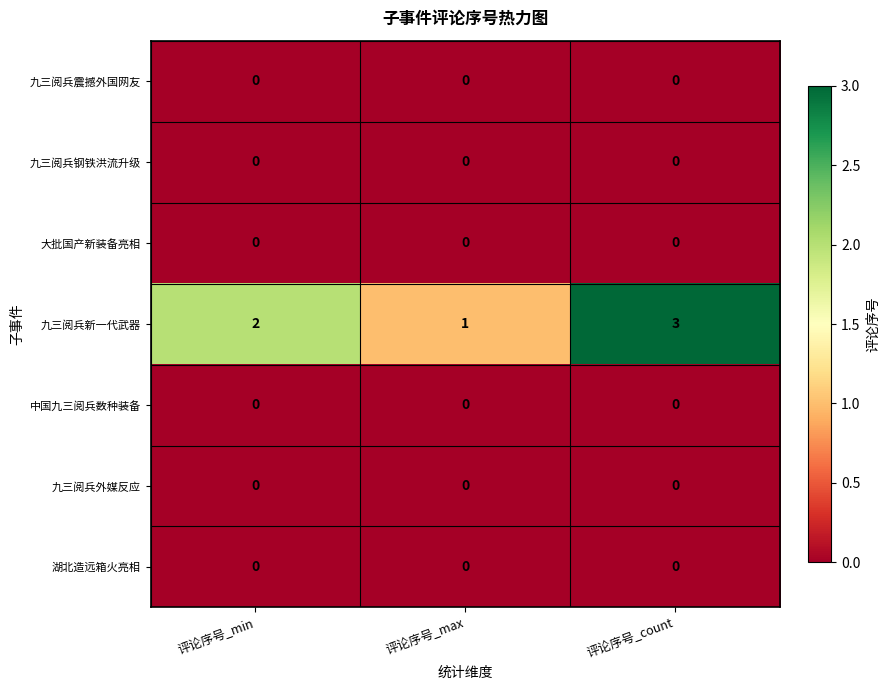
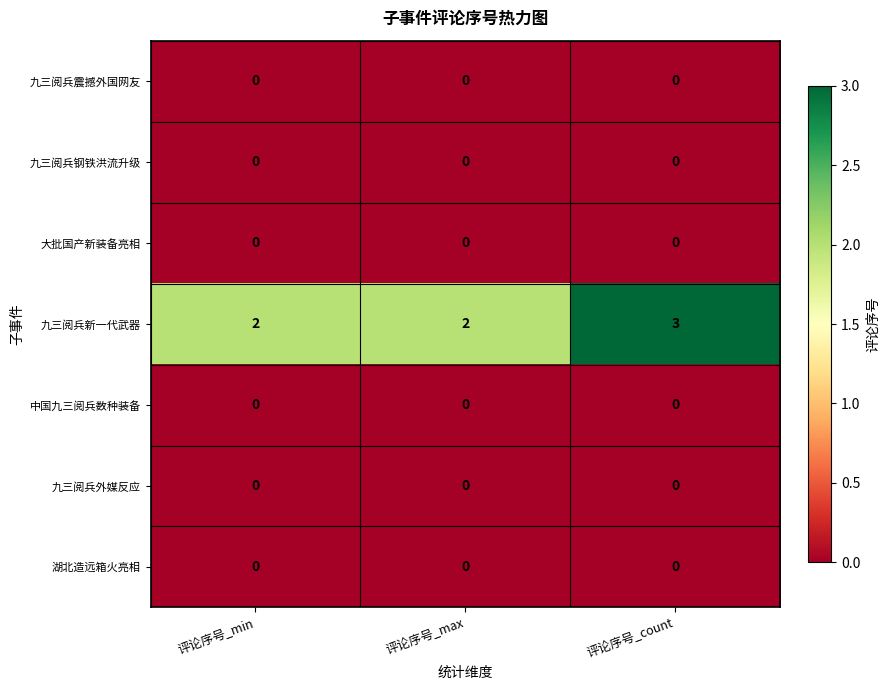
九三阅兵新一代武器, 评论序号_max: 1 -> 2
